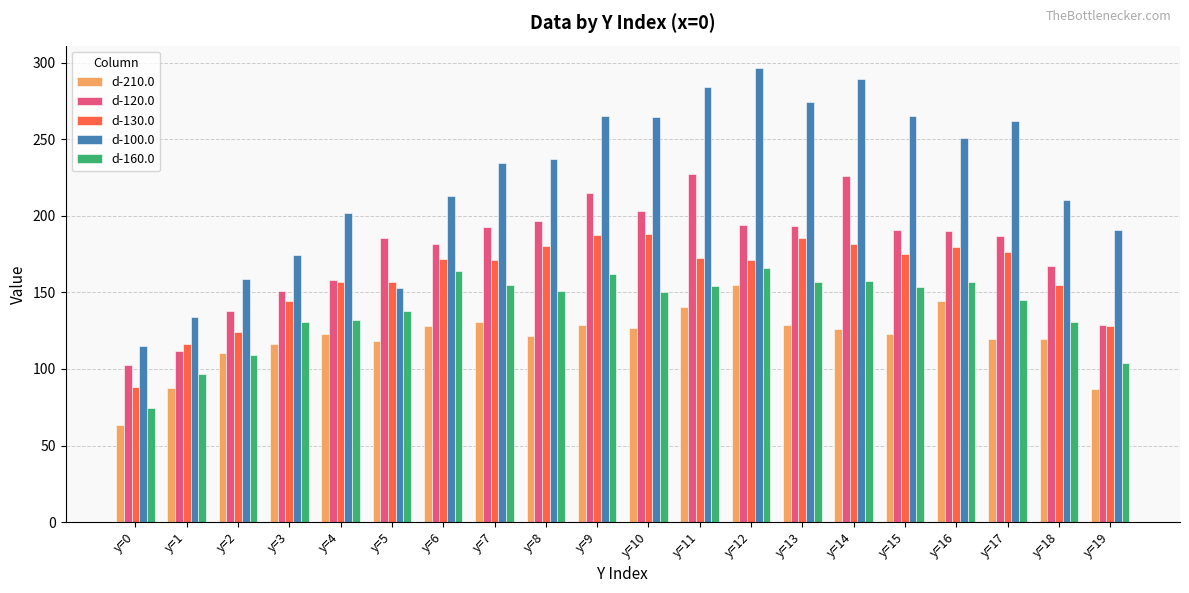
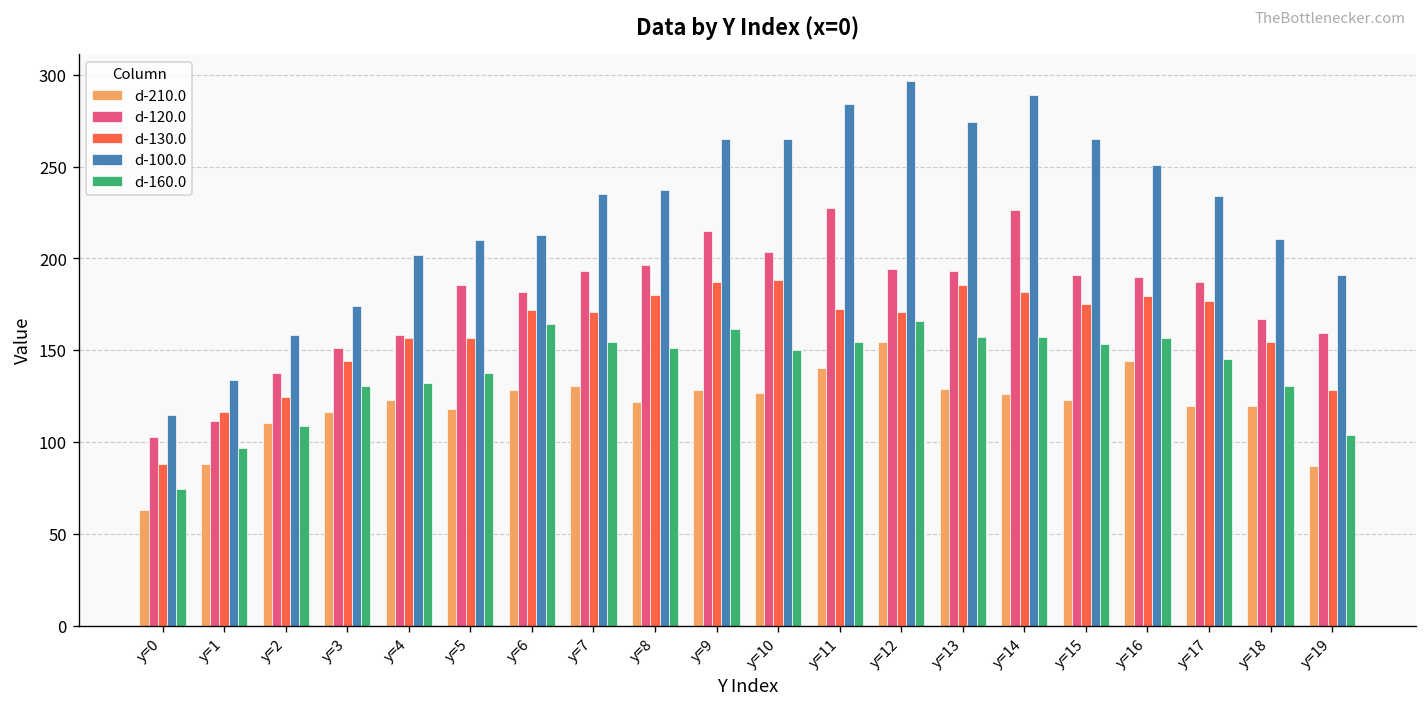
d-100.0, y=5: 153 -> 210
d-100.0, y=17: 262 -> 234
d-120.0, y=19: 129 -> 159
